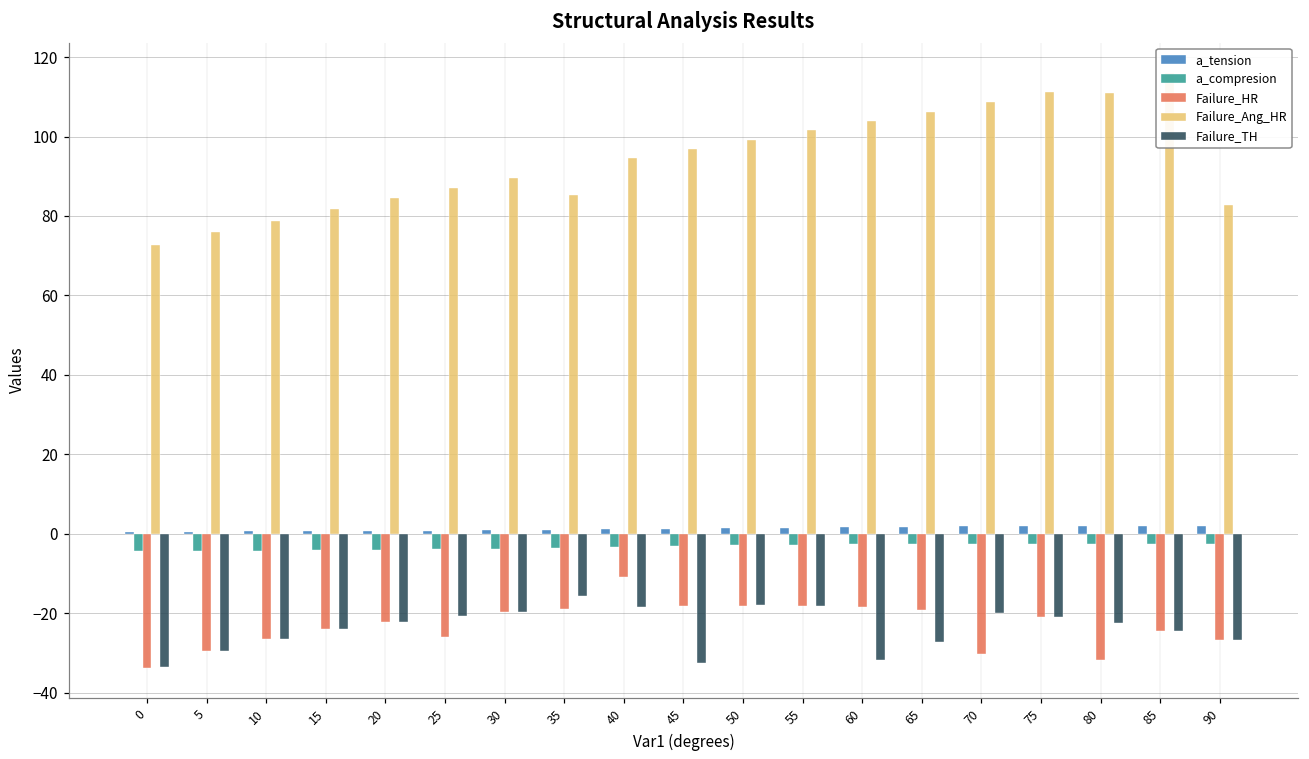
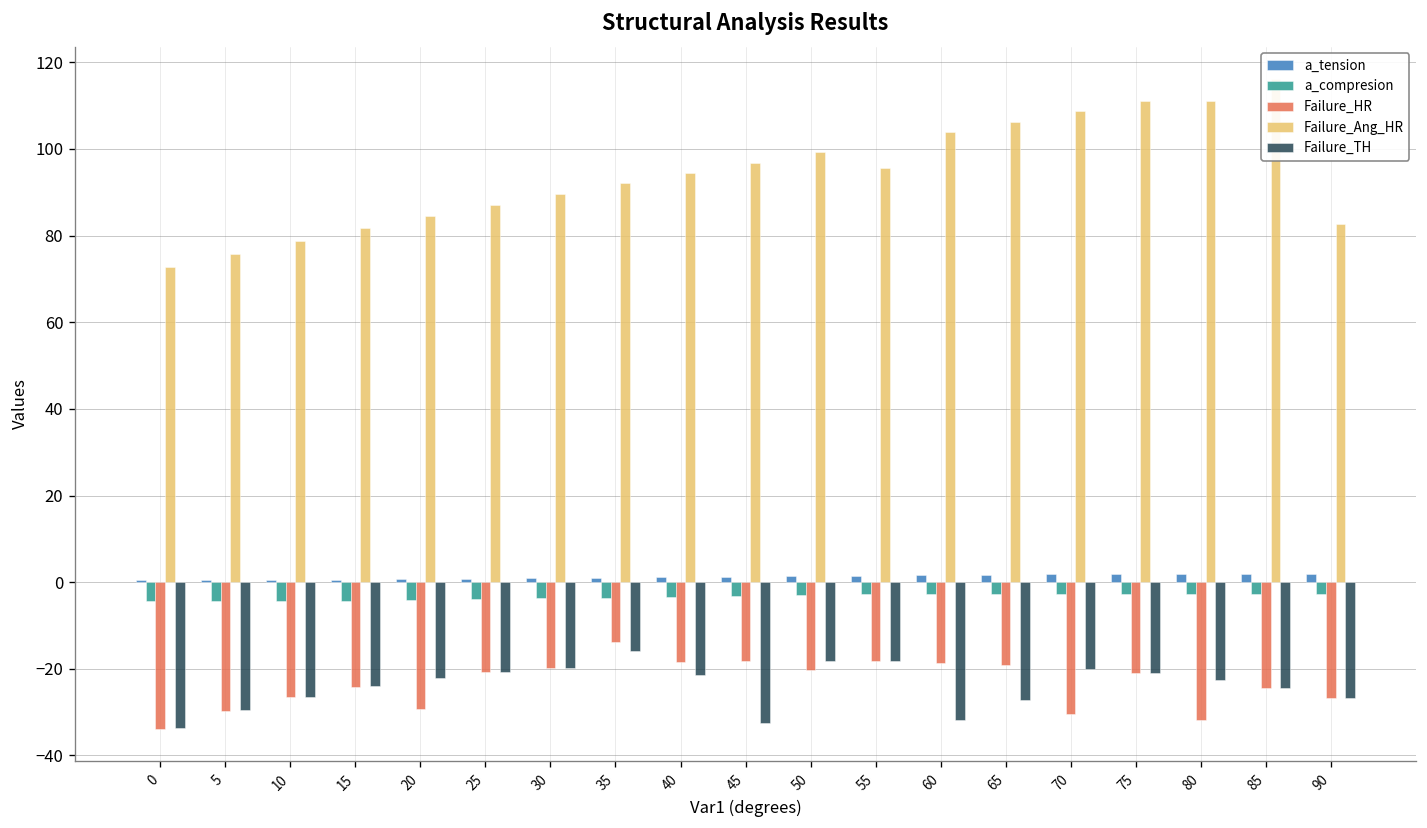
Failure_HR, 20: -22 -> -29
Failure_HR, 25: -26 -> -21
Failure_HR, 35: -19 -> -14
Failure_Ang_HR, 35: 85 -> 92
Failure_HR, 40: -11 -> -18
Failure_TH, 40: -18 -> -21
Failure_HR, 50: -18 -> -20
Failure_Ang_HR, 55: 102 -> 96
